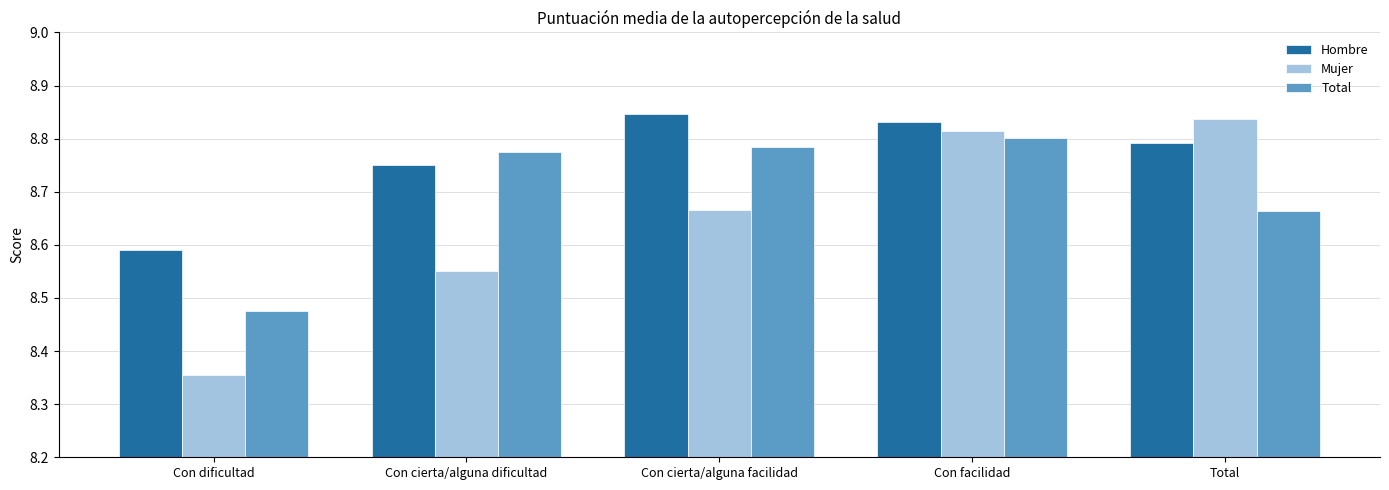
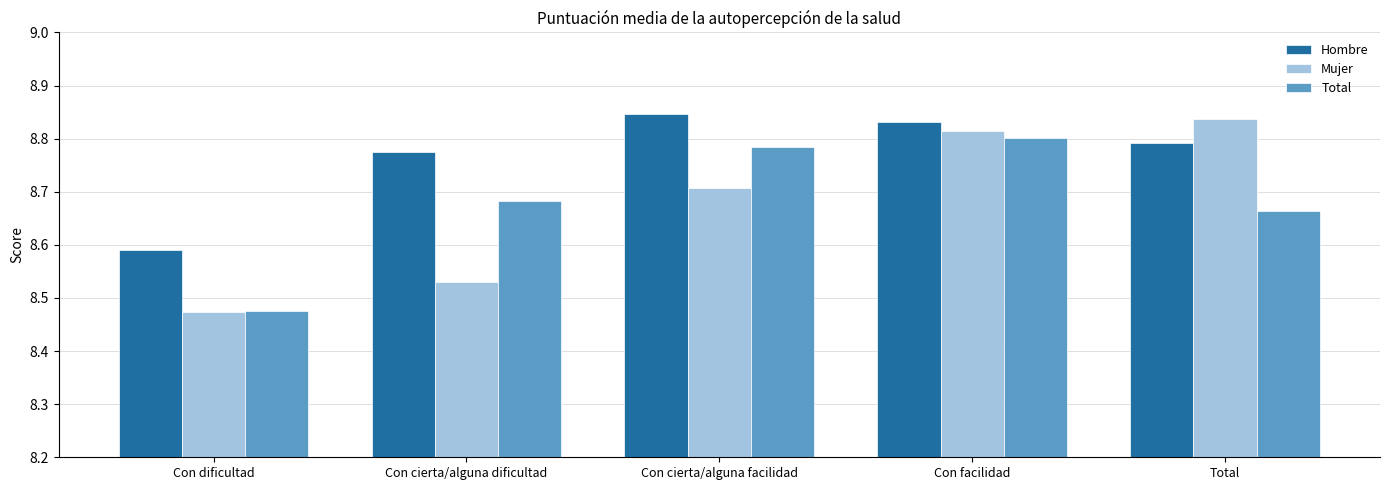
Mujer, Con dificultad: 8.36 -> 8.47
Hombre, Con cierta/alguna dificultad: 8.75 -> 8.78
Mujer, Con cierta/alguna dificultad: 8.55 -> 8.53
Total, Con cierta/alguna dificultad: 8.77 -> 8.68
Mujer, Con cierta/alguna facilidad: 8.67 -> 8.71
